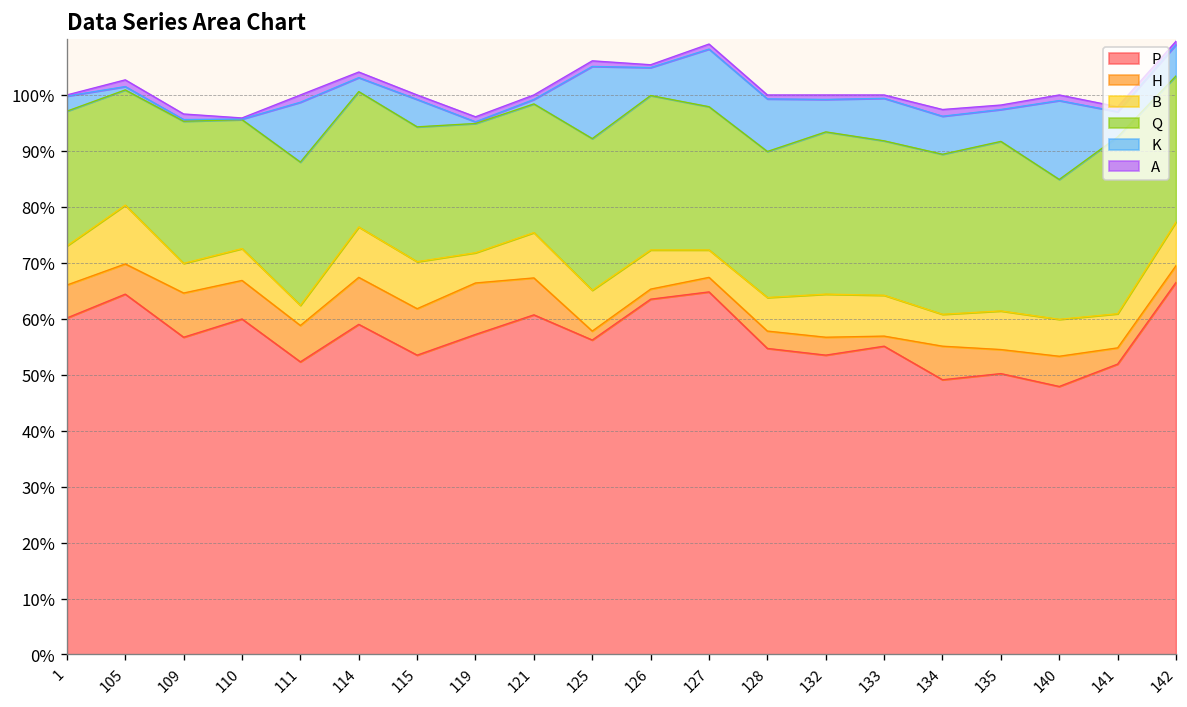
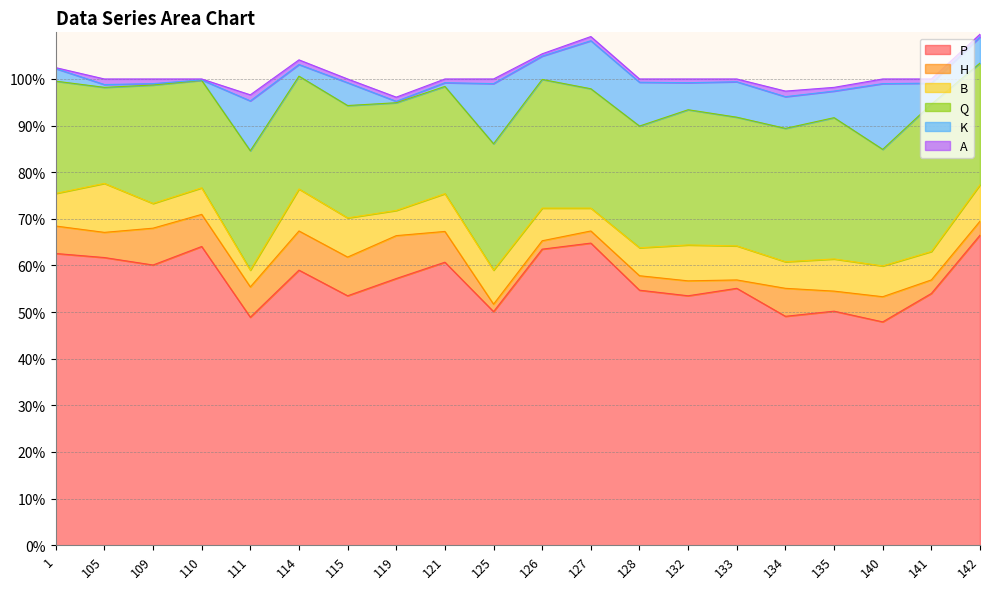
P, 1: 60% -> 63%
P, 105: 64% -> 62%
P, 109: 57% -> 60%
P, 110: 60% -> 64%
P, 111: 52% -> 49%
P, 125: 56% -> 50%
P, 141: 52% -> 54%
